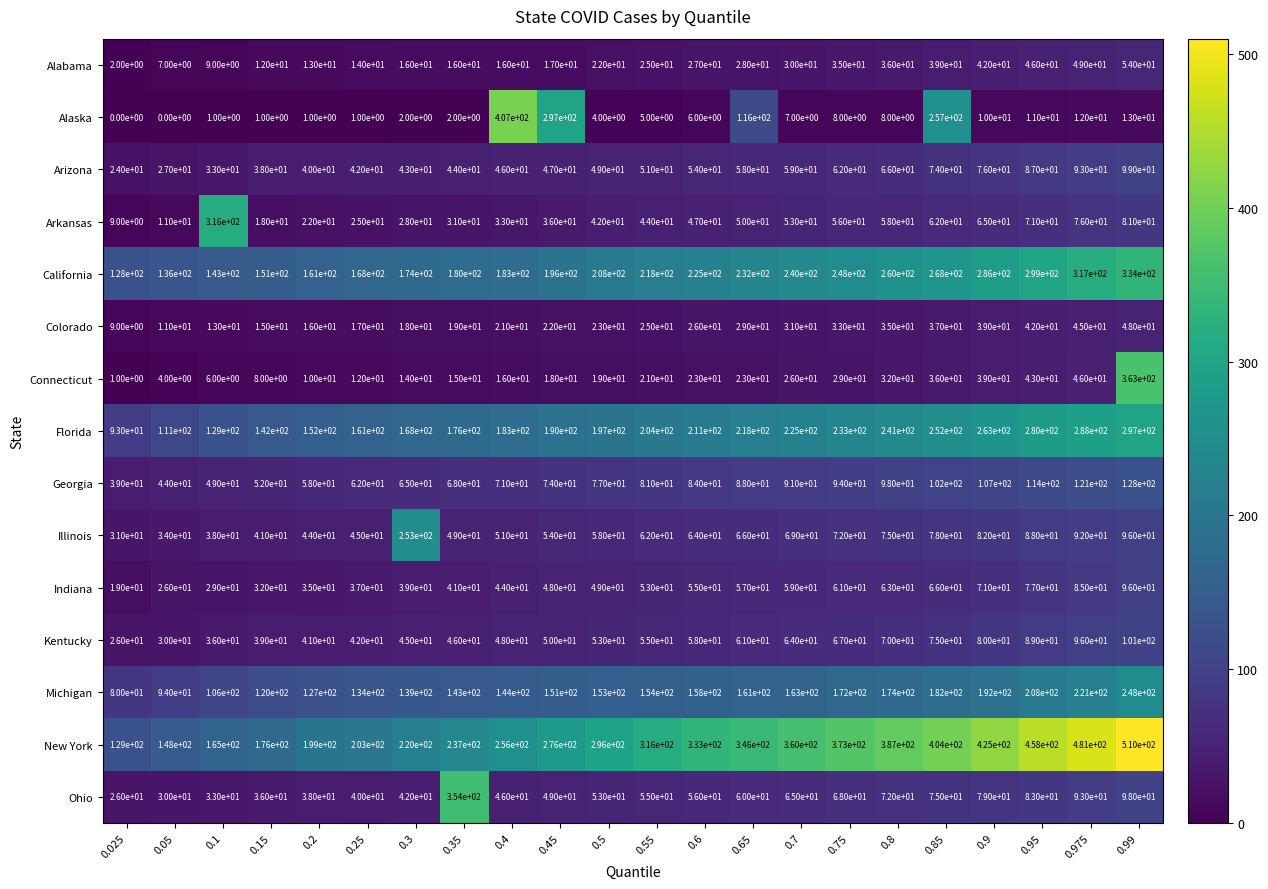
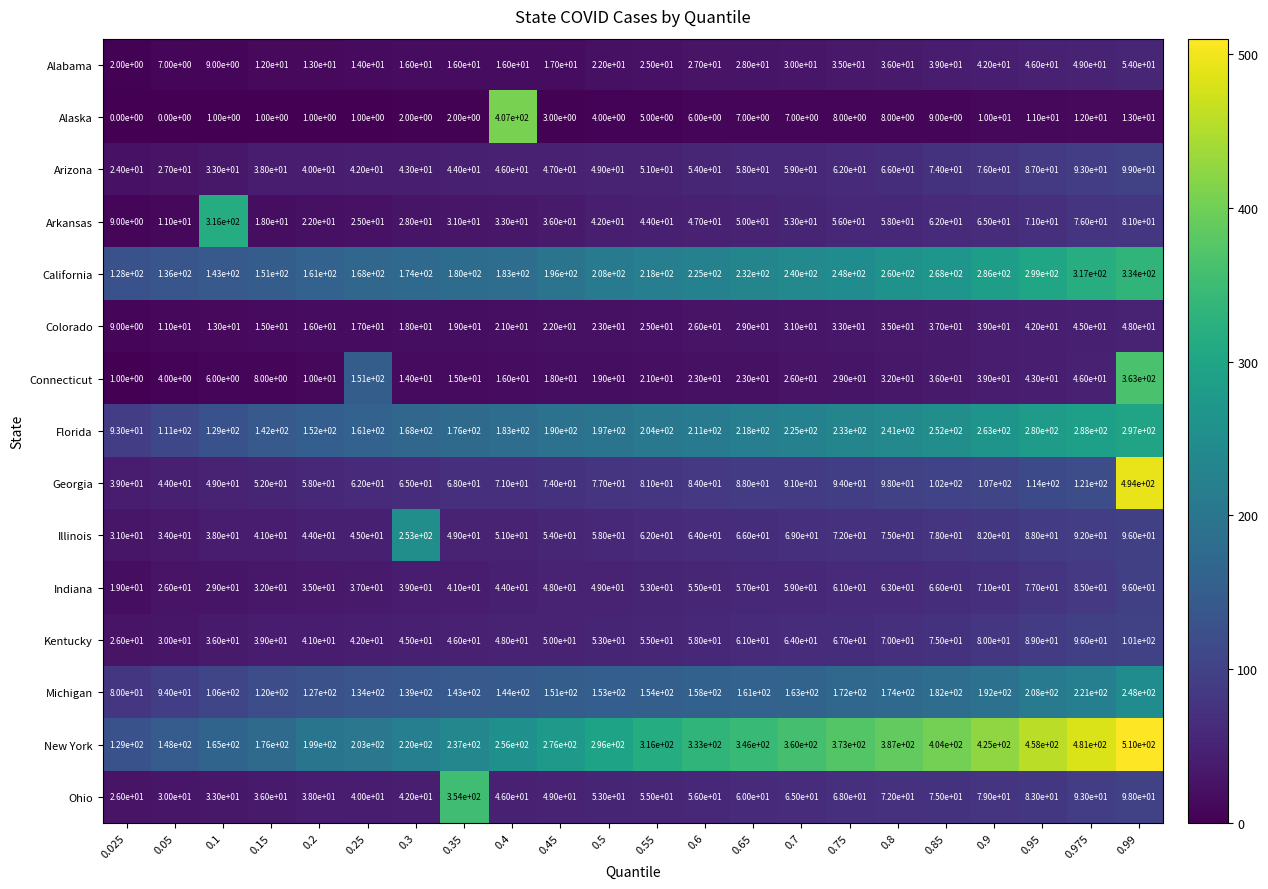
Alaska, 0.45: 2.97e+02 -> 3.00e+00
Alaska, 0.65: 1.16e+02 -> 7.00e+00
Alaska, 0.85: 2.57e+02 -> 9.00e+00
Connecticut, 0.25: 1.20e+01 -> 1.51e+02
Georgia, 0.99: 1.28e+02 -> 4.94e+02
